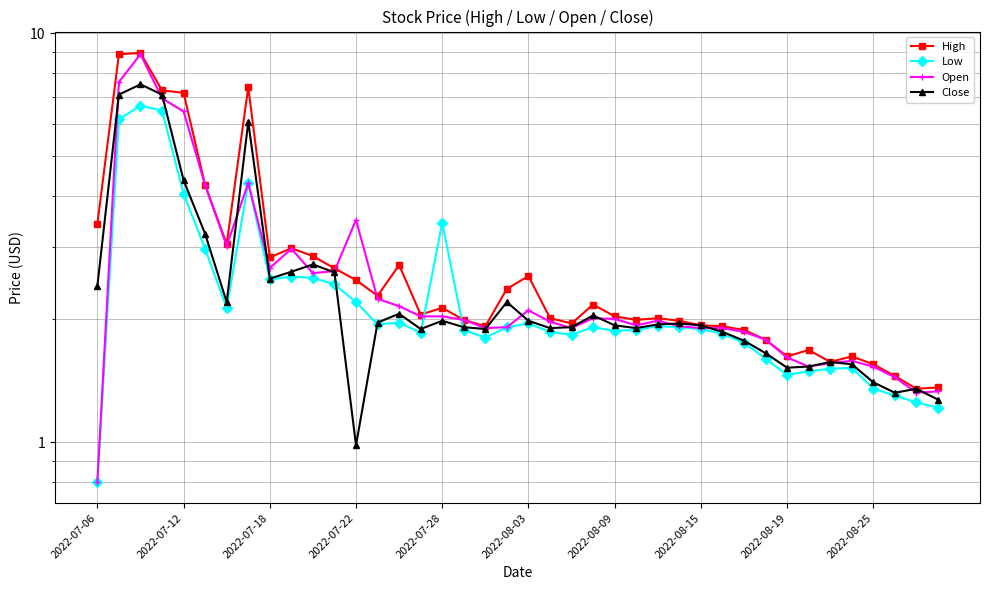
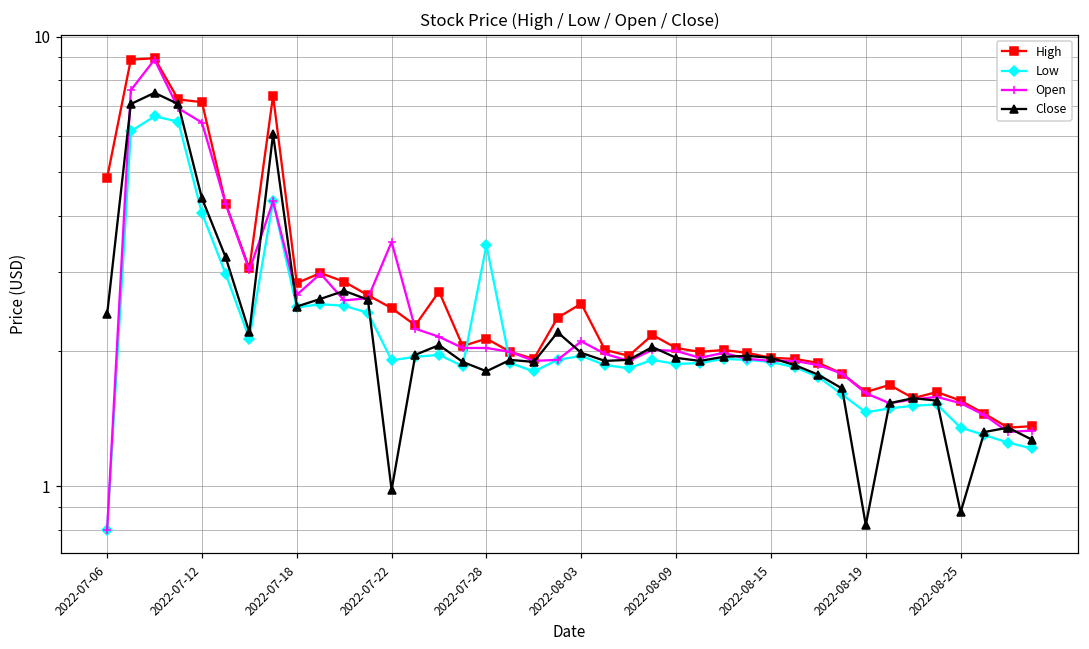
High, 2022-07-06: 3.4 -> 4.8
Low, 2022-07-22: 2.2 -> 1.9
Close, 2022-07-28: 2.0 -> 1.8
Close, 2022-08-19: 1.52 -> 0.82
Close, 2022-08-25: 1.40 -> 0.88
